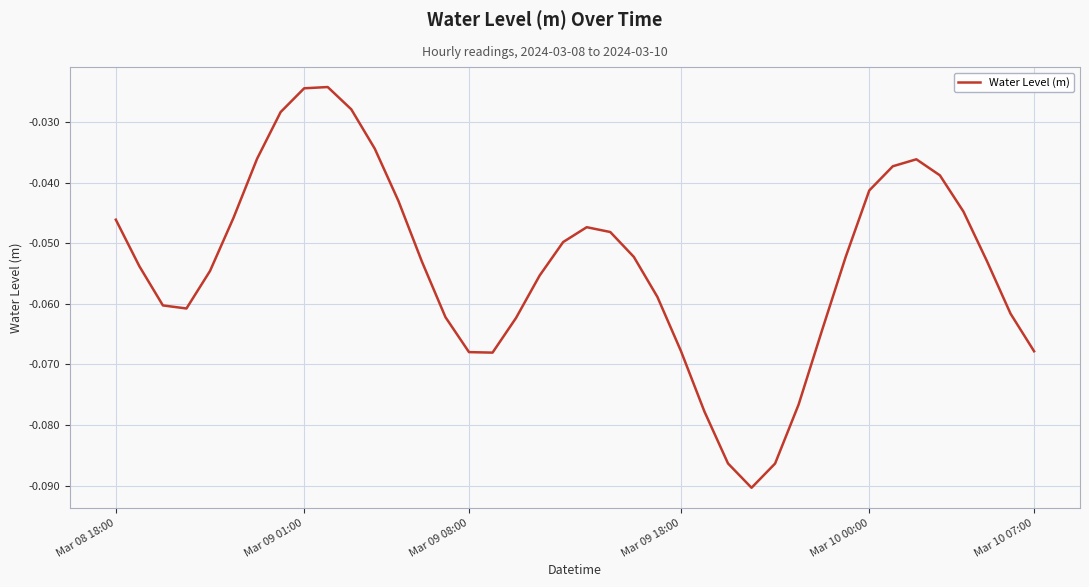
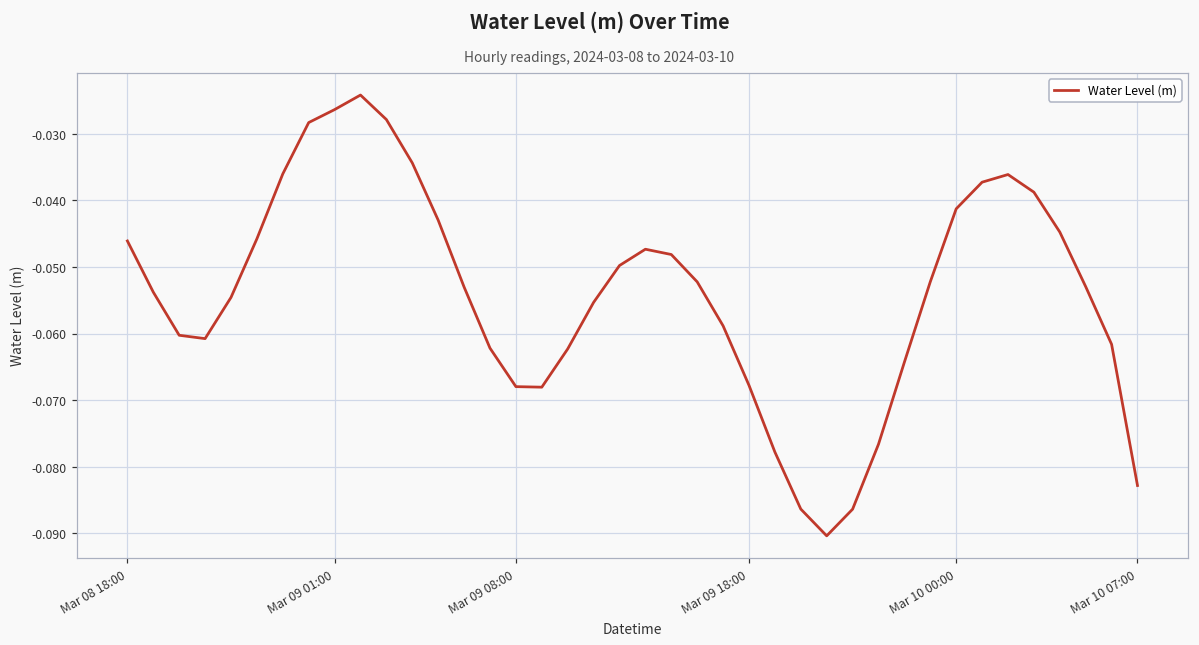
Mar 09 01:00: -0.024 -> -0.026
Mar 10 07:00: -0.068 -> -0.083
